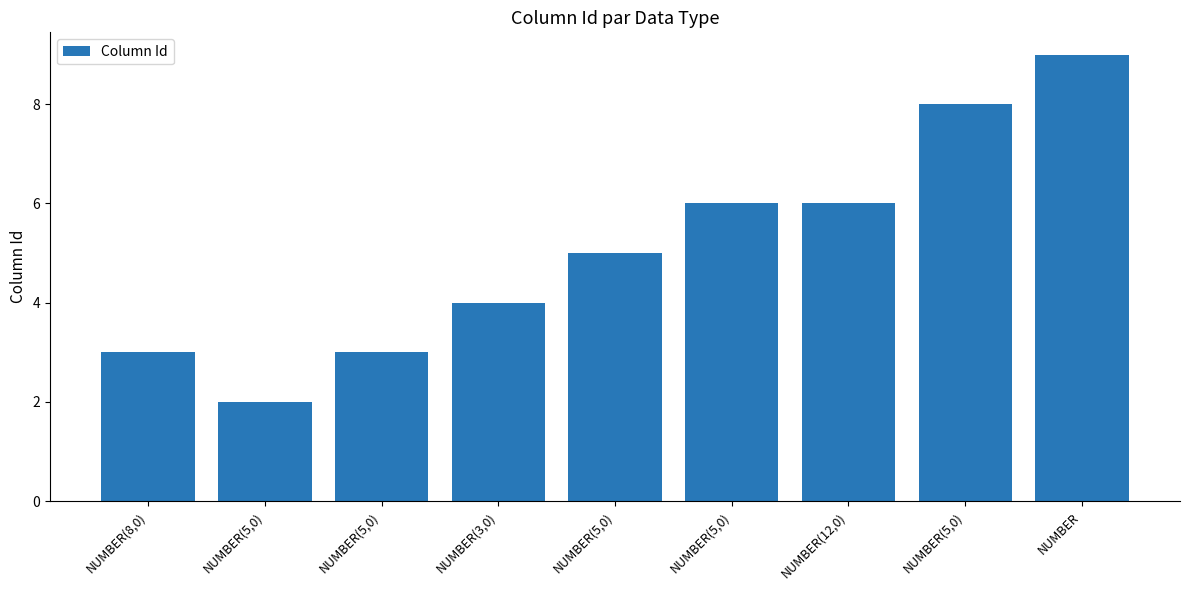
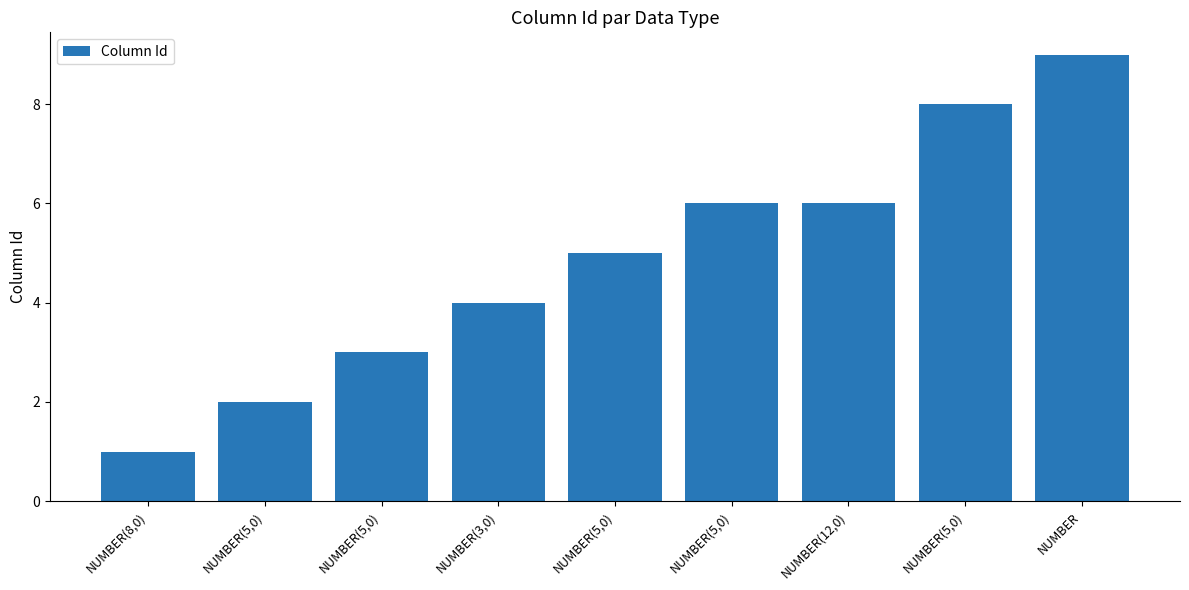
NUMBER(8,0): 3 -> 1
